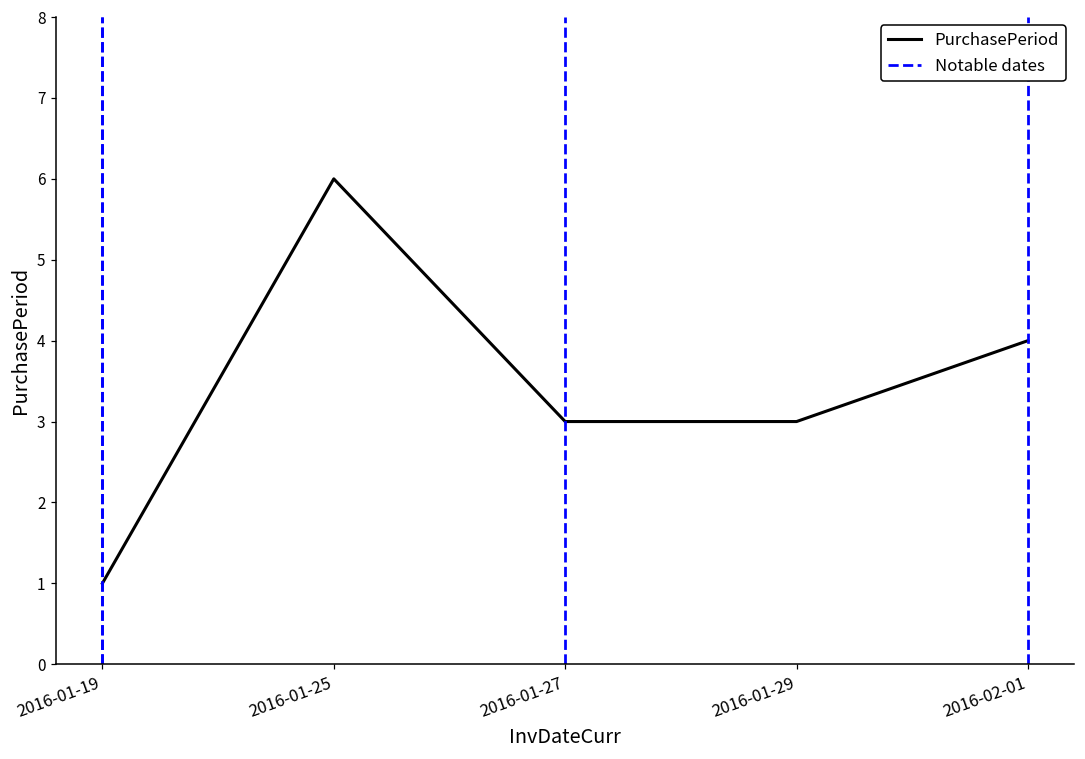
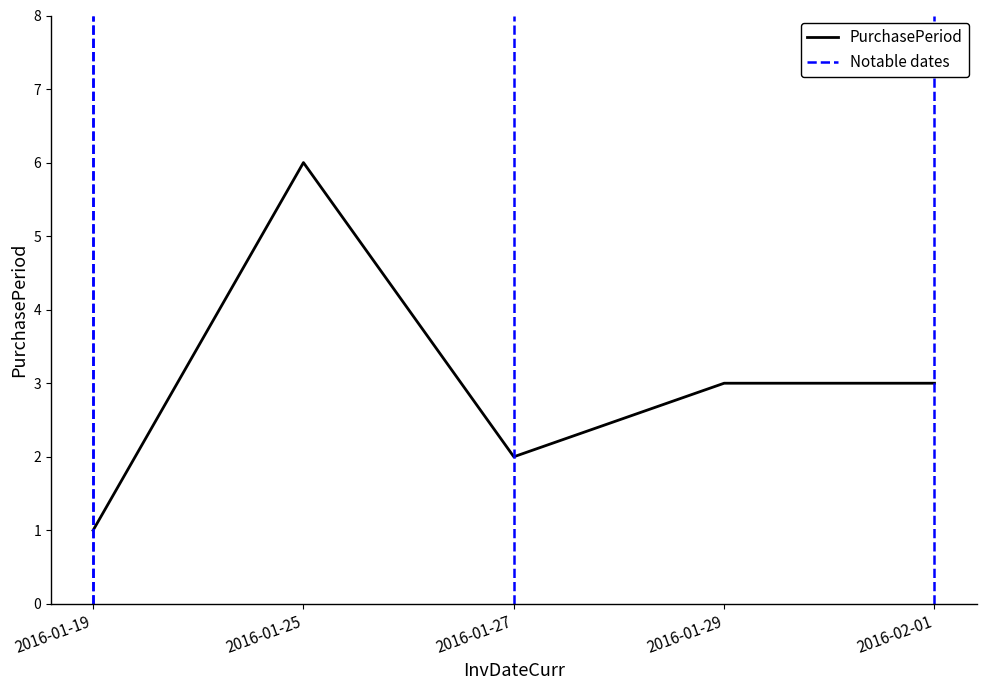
2016-01-27: 3 -> 2
2016-02-01: 4 -> 3
